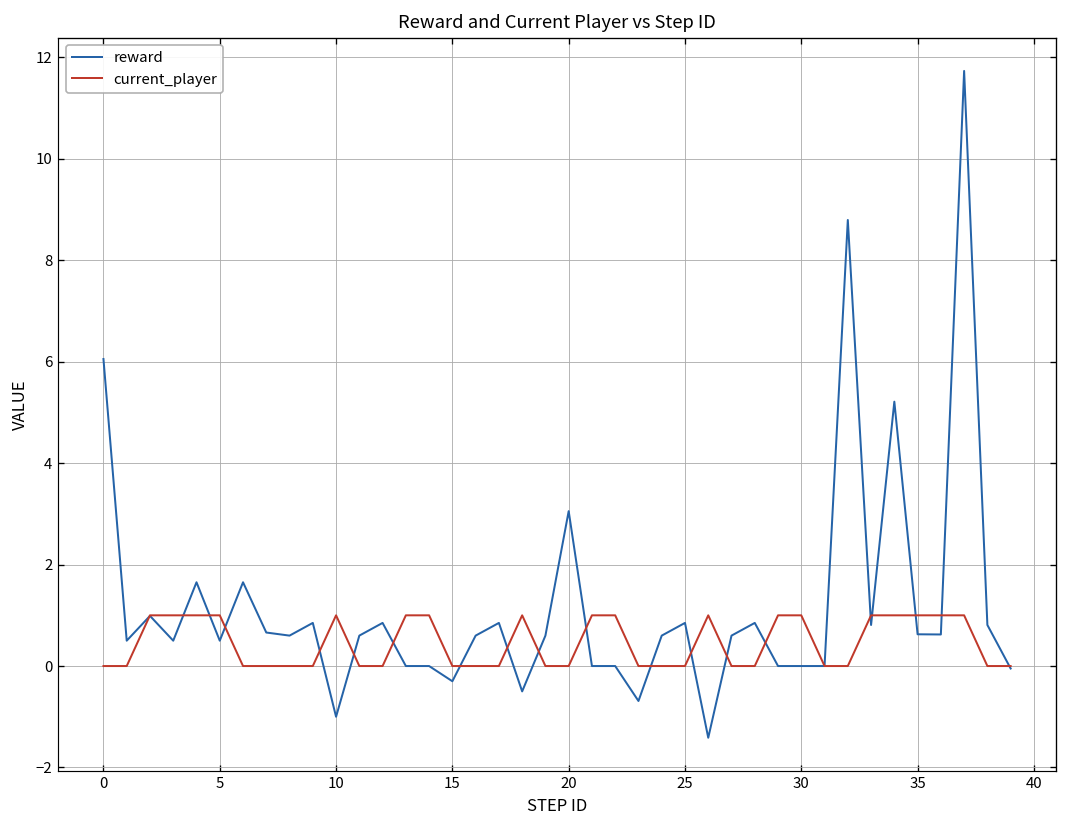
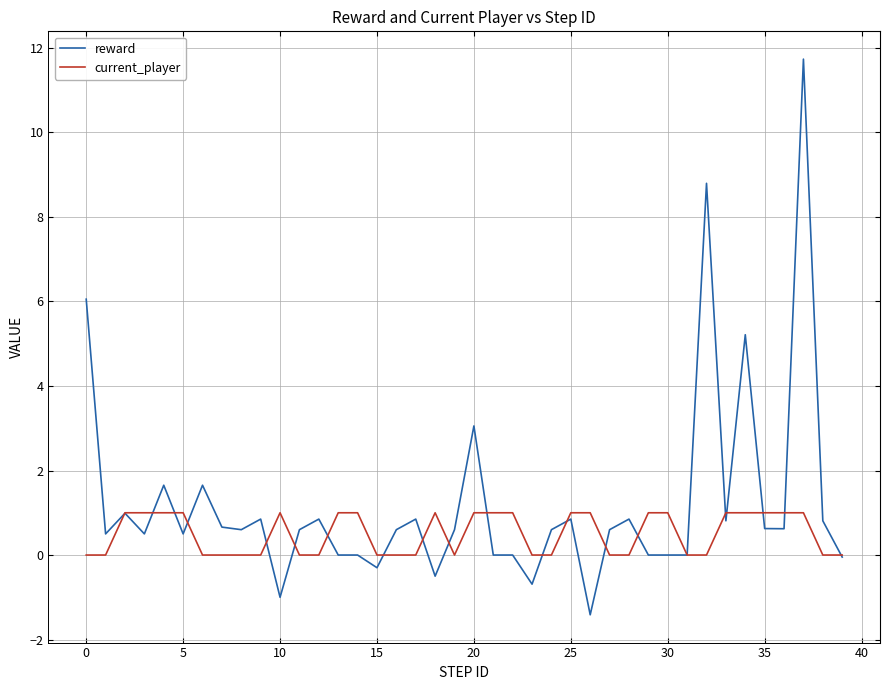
current_player, 20: 0 -> 1
current_player, 25: 0 -> 1
